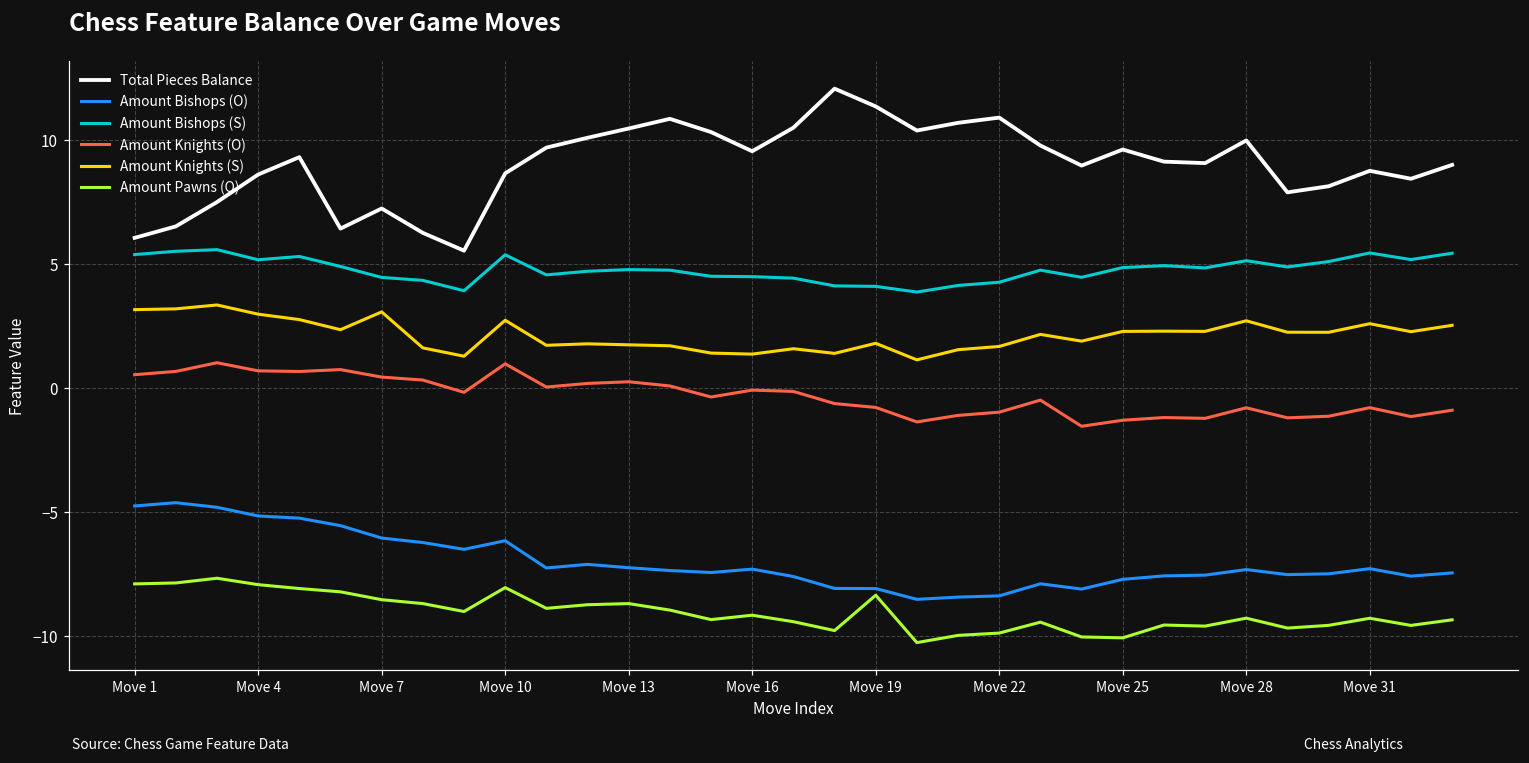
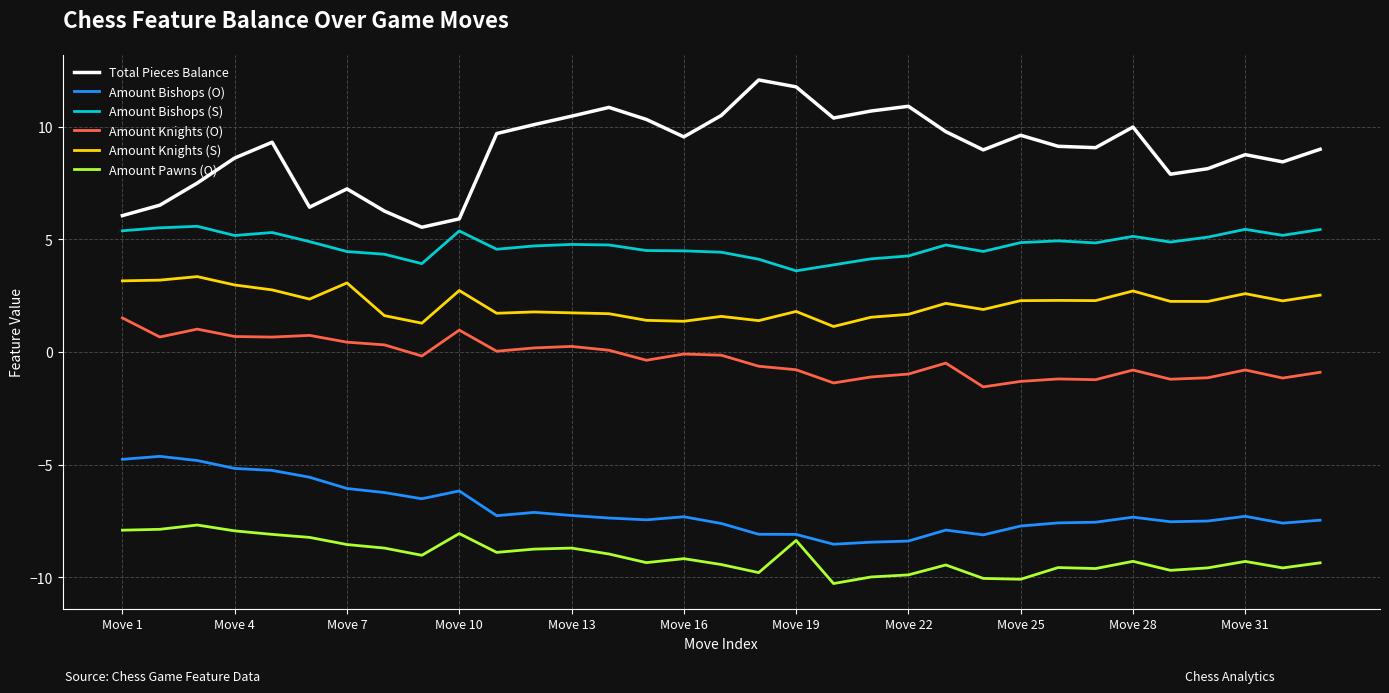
Amount Knights (O), Move 1: 0.5 -> 1.5
Total Pieces Balance, Move 10: 8.7 -> 5.9
Total Pieces Balance, Move 19: 11.4 -> 11.8
Amount Bishops (S), Move 19: 4.1 -> 3.6
